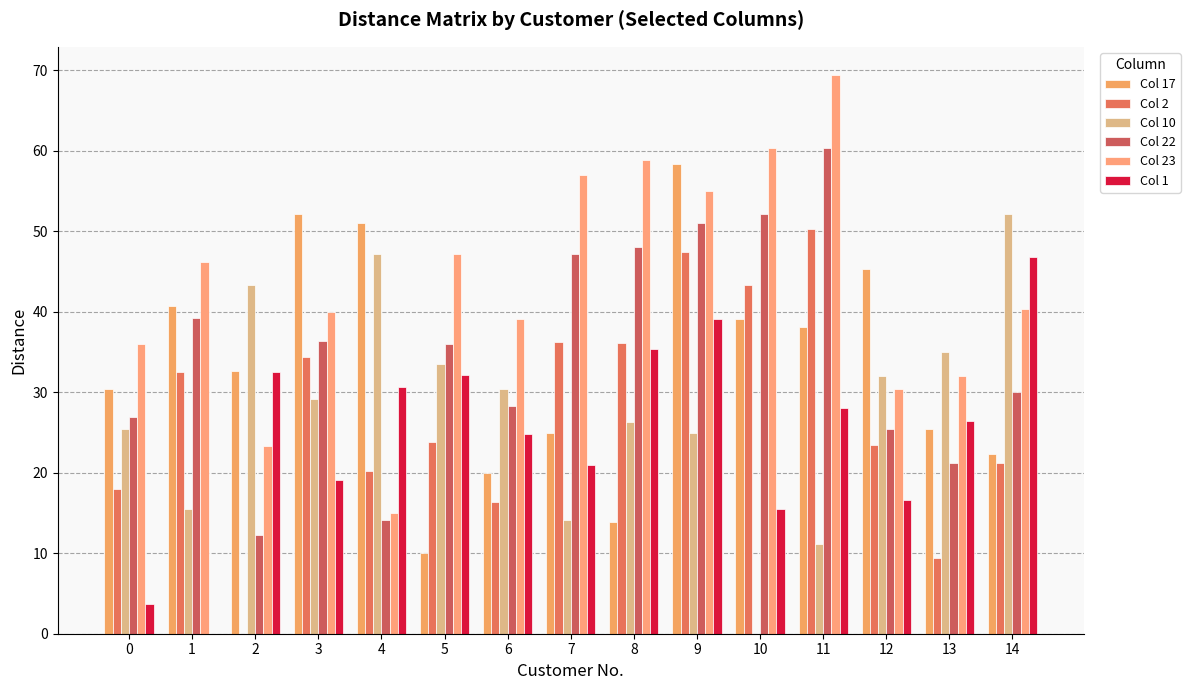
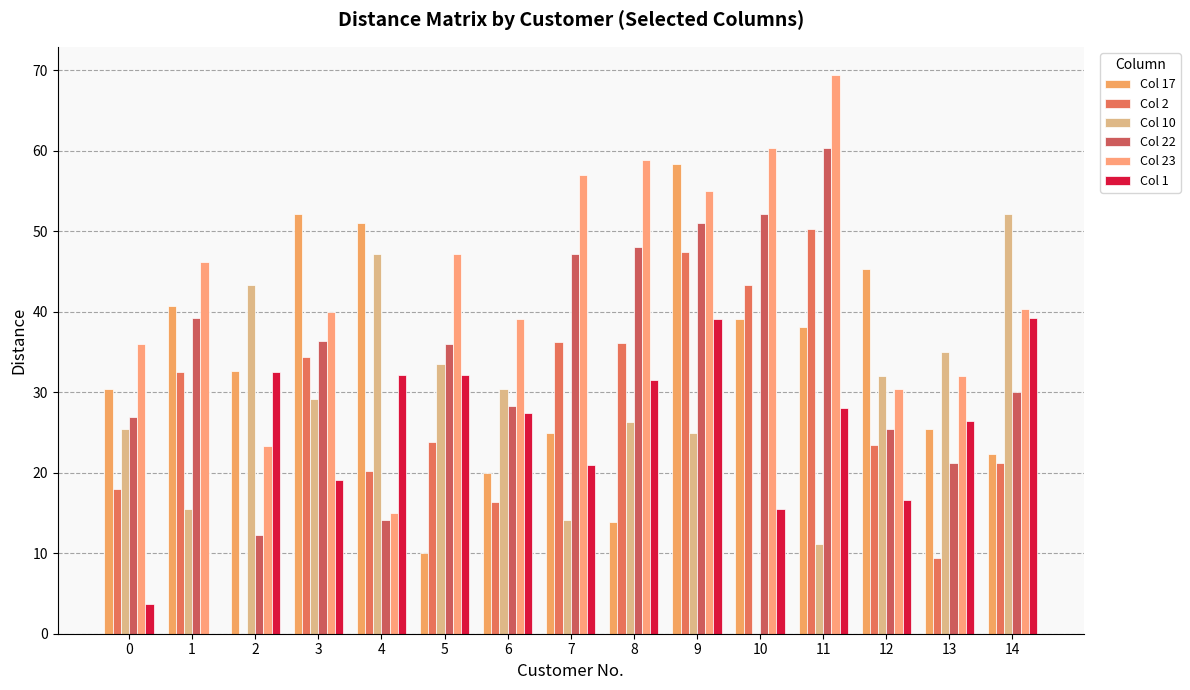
Col 1, 4: 31 -> 32
Col 1, 6: 25 -> 27
Col 1, 8: 35 -> 32
Col 1, 14: 47 -> 39
